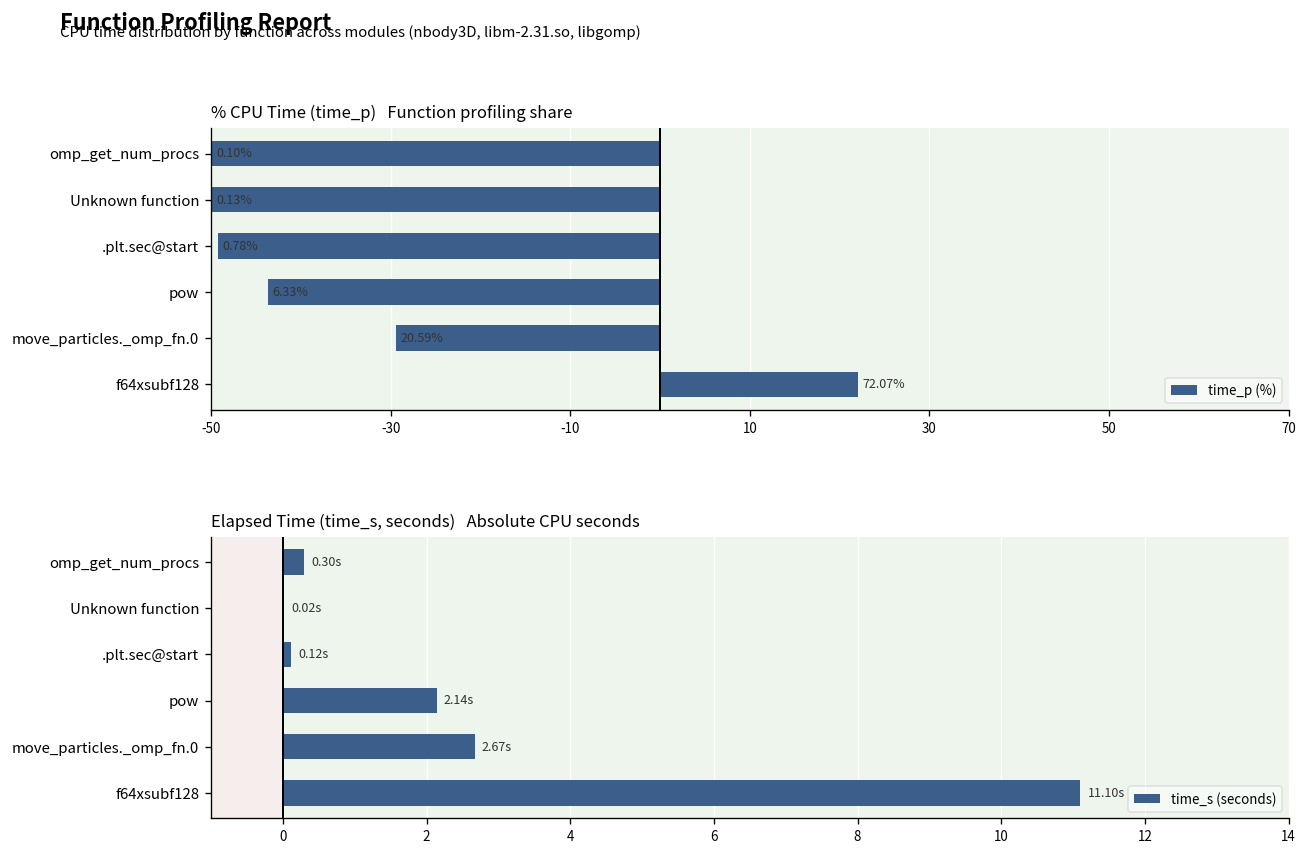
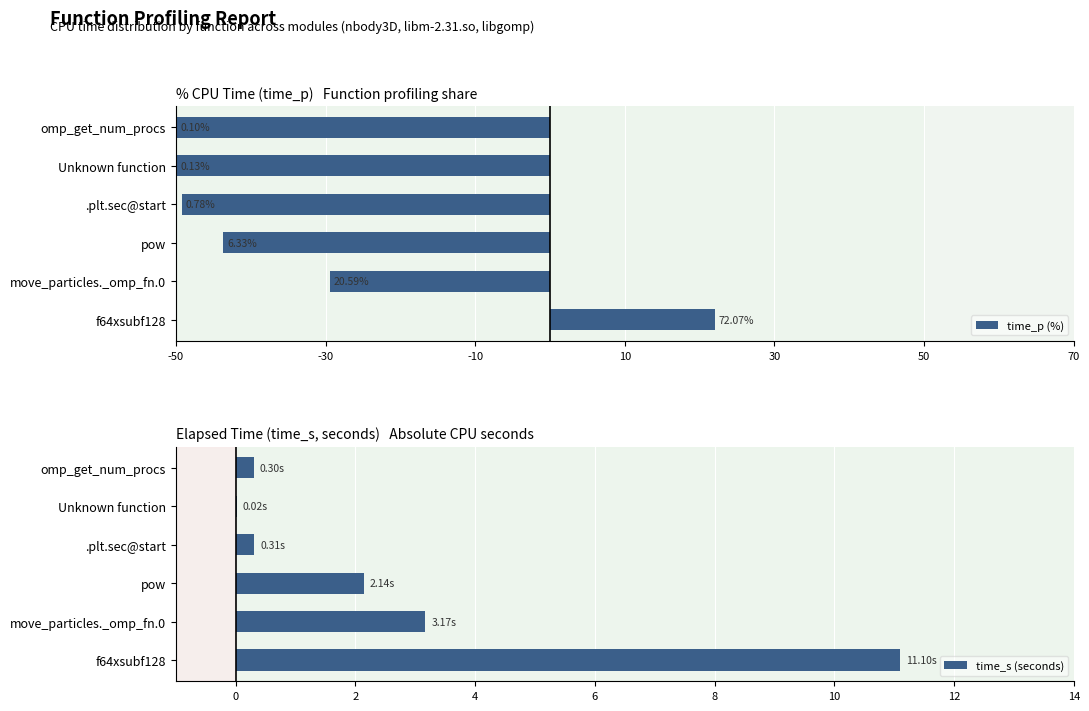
Elapsed Time (time_s, seconds) Absolute CPU seconds, .plt.sec@start: 0.12s -> 0.31s
Elapsed Time (time_s, seconds) Absolute CPU seconds, move_particles._omp_fn.0: 2.67s -> 3.17s
